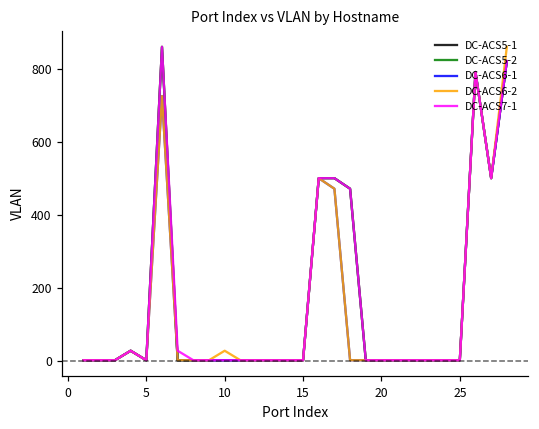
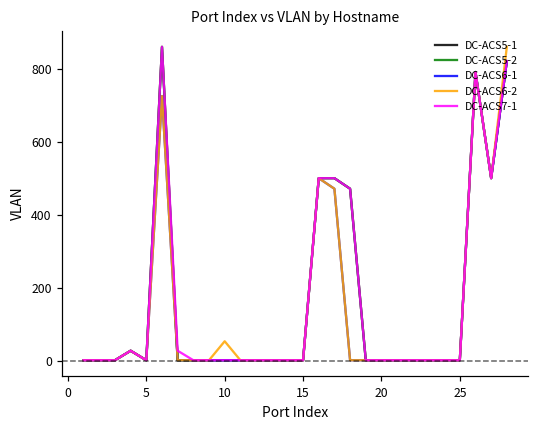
DC-ACS6-2, 10: 30 -> 50
